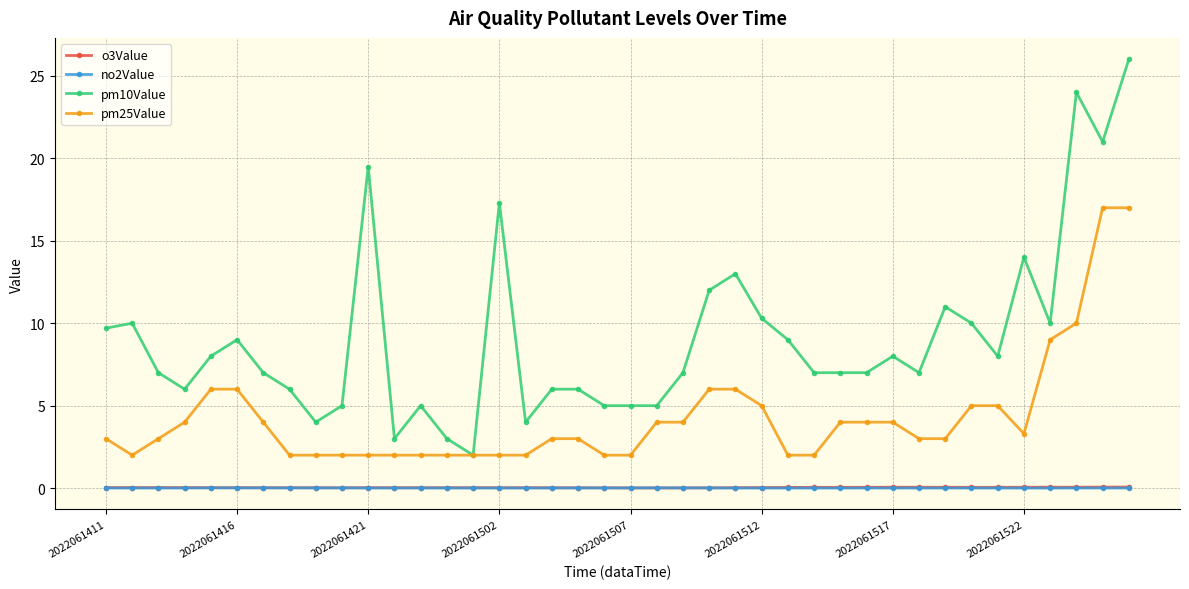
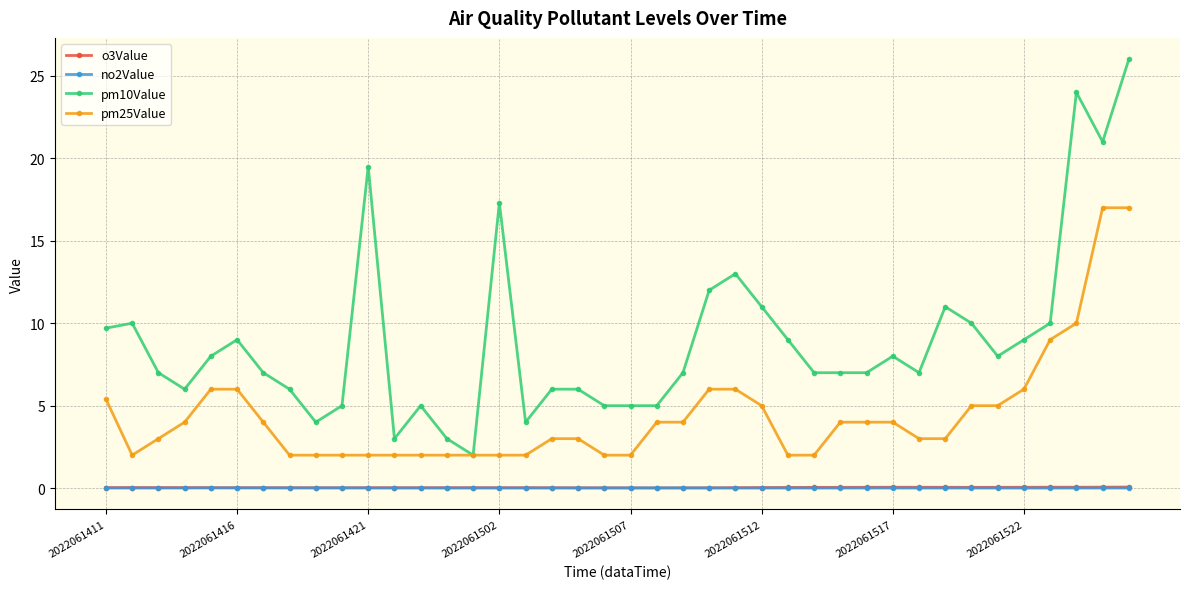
pm25Value, 2022061411: 3.0 -> 5.4
pm10Value, 2022061512: 10.3 -> 11.0
pm10Value, 2022061522: 14 -> 9
pm25Value, 2022061522: 3.3 -> 6.0
